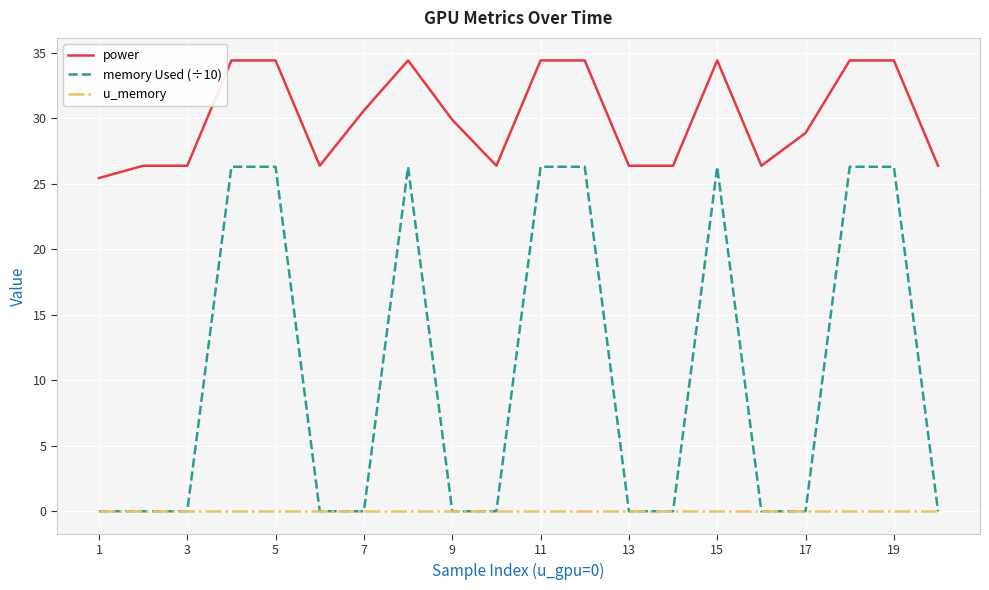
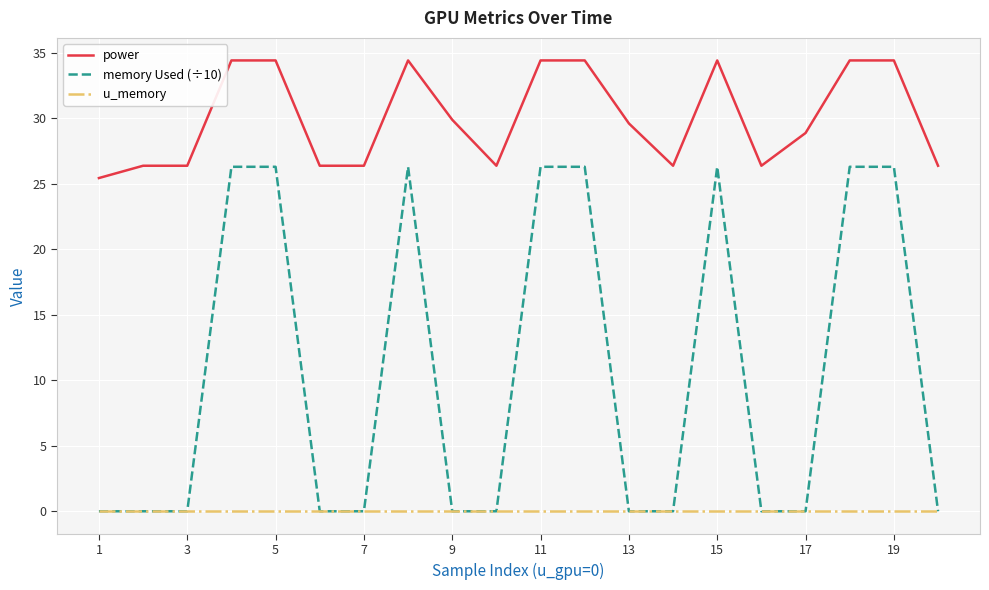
power, 7: 30.6 -> 26.4
power, 13: 26.4 -> 29.6
